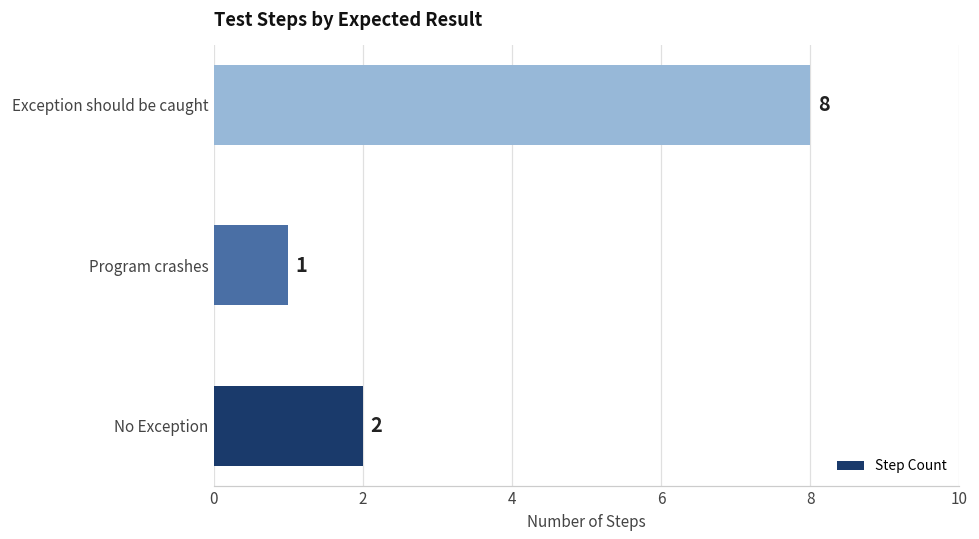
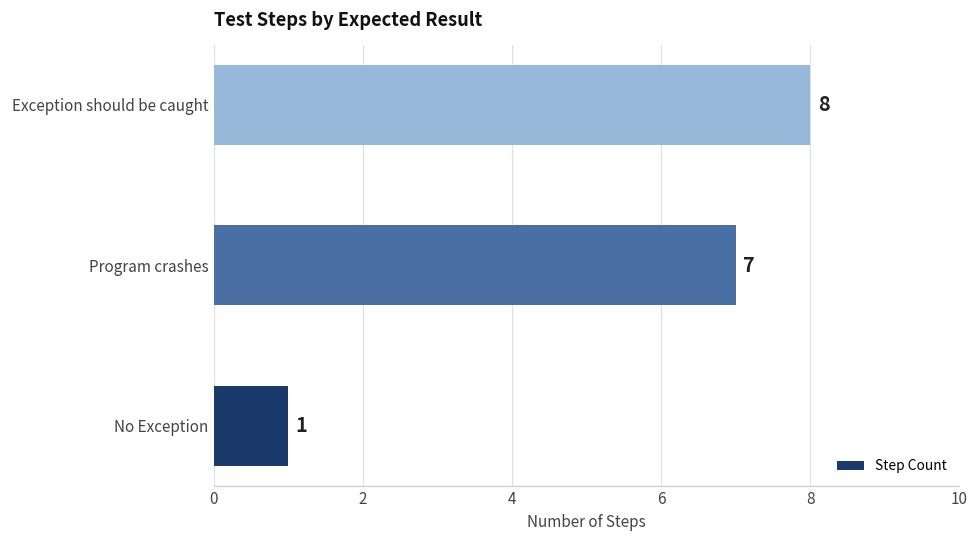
Program crashes: 1 -> 7
No Exception: 2 -> 1
